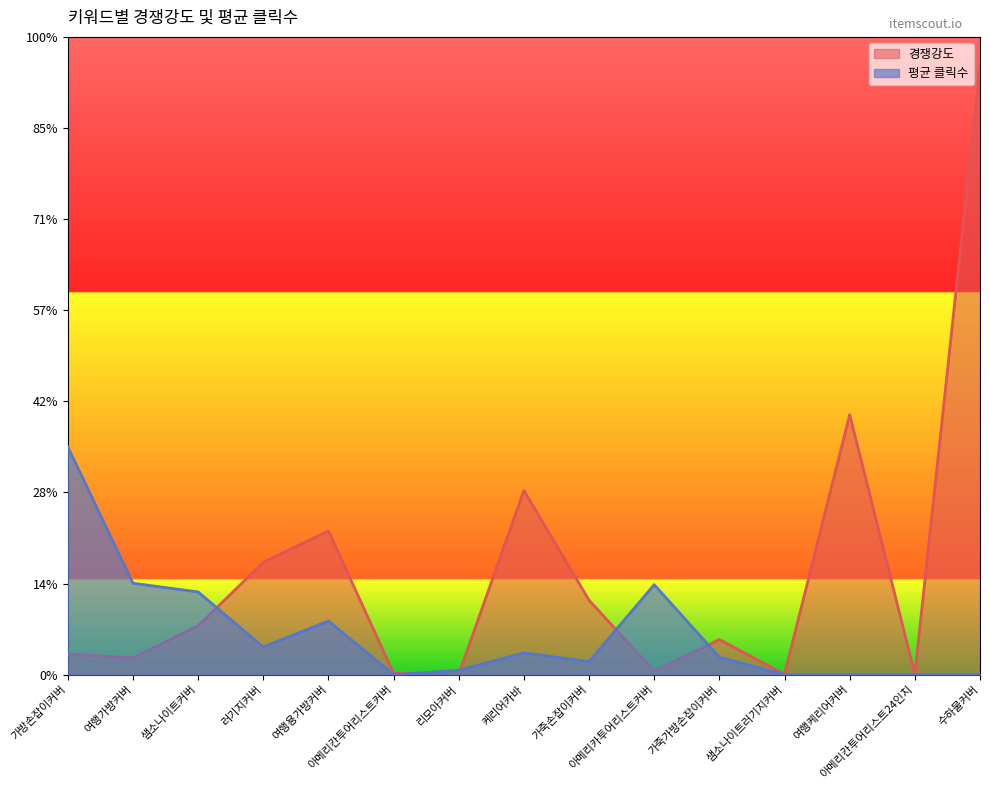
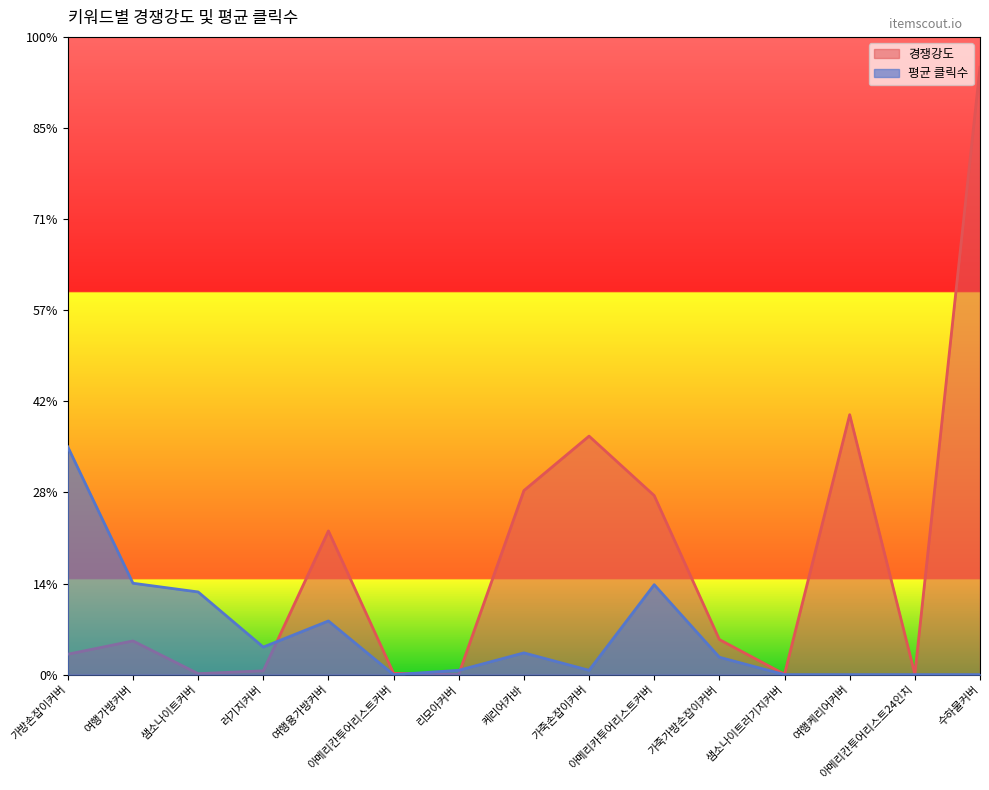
경쟁강도, 여행가방커버: 3% -> 5%
경쟁강도, 샘소나이트커버: 8% -> 0%
경쟁강도, 러기지커버: 18% -> 1%
경쟁강도, 가죽손잡이커버: 12% -> 37%
평균 클릭수, 가죽손잡이커버: 2% -> 1%
경쟁강도, 아메리카투어리스트커버: 1% -> 28%
